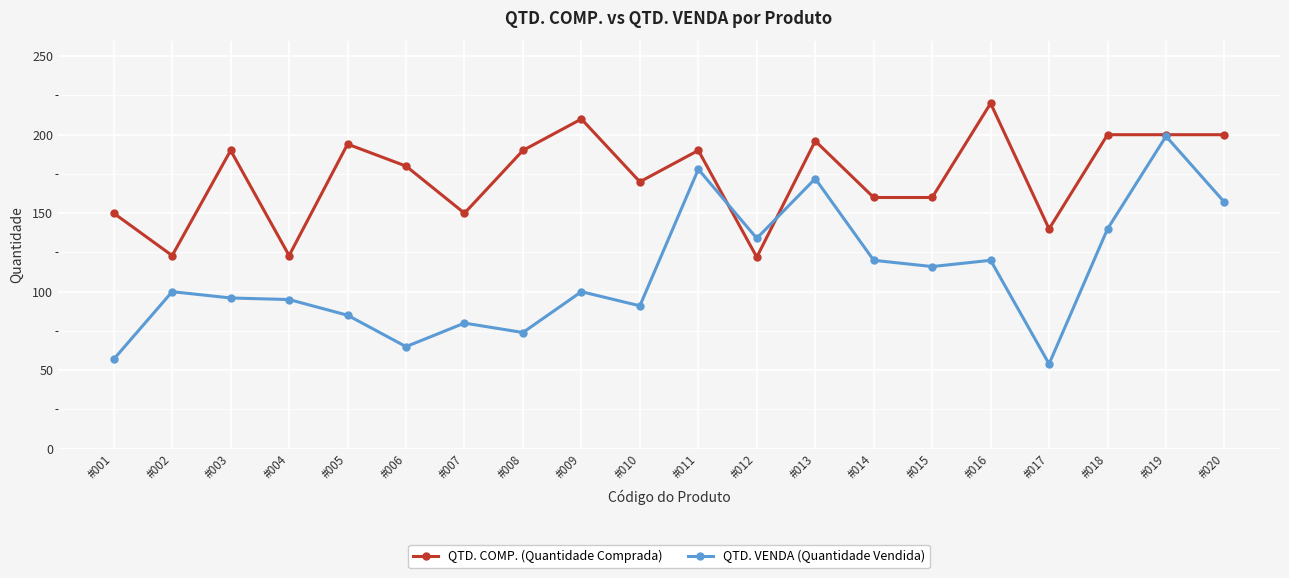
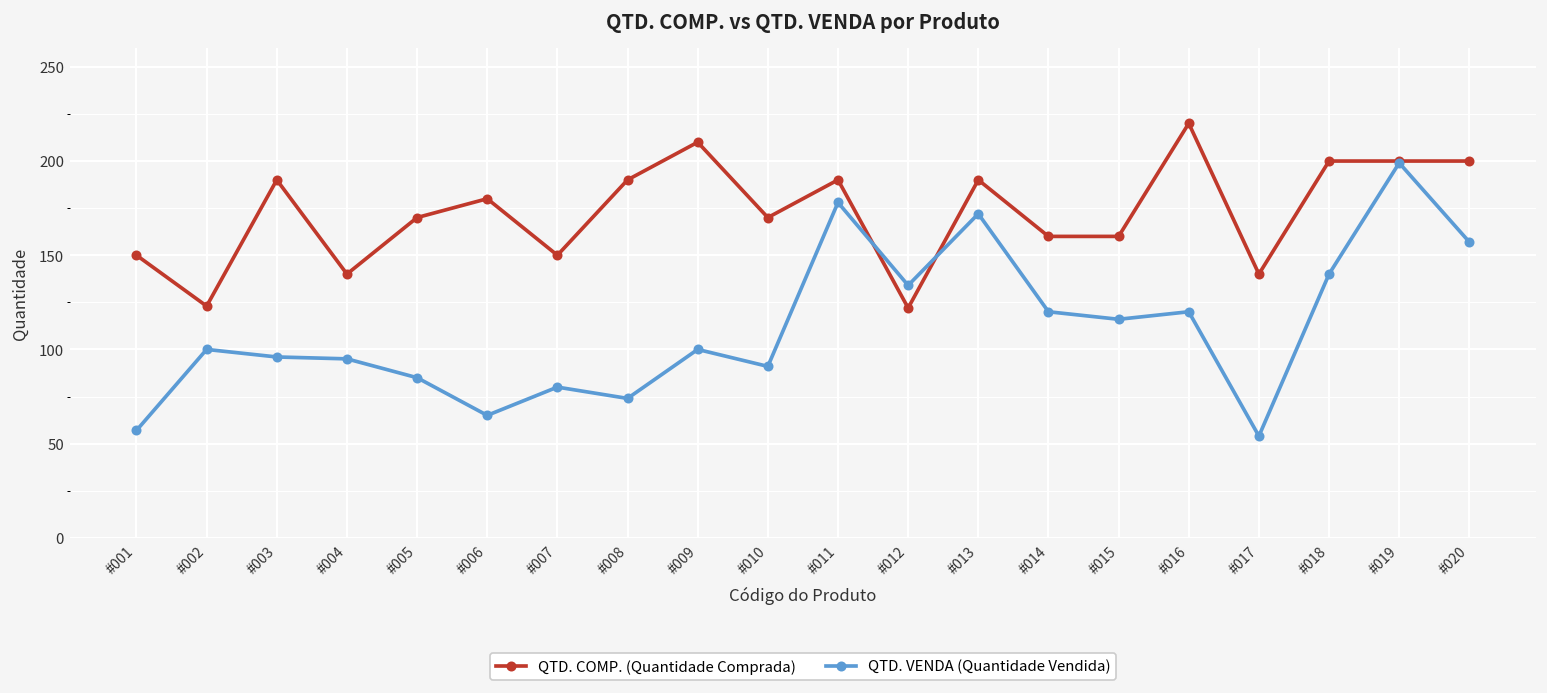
QTD. COMP. (Quantidade Comprada), #004: 123 -> 140
QTD. COMP. (Quantidade Comprada), #005: 194 -> 170
QTD. COMP. (Quantidade Comprada), #013: 196 -> 190
